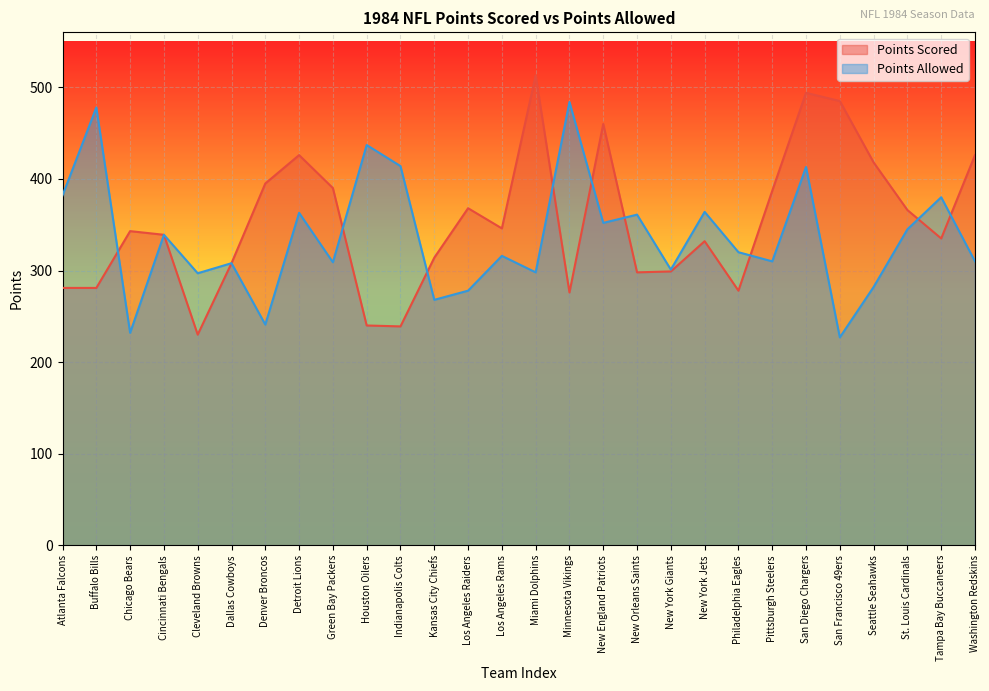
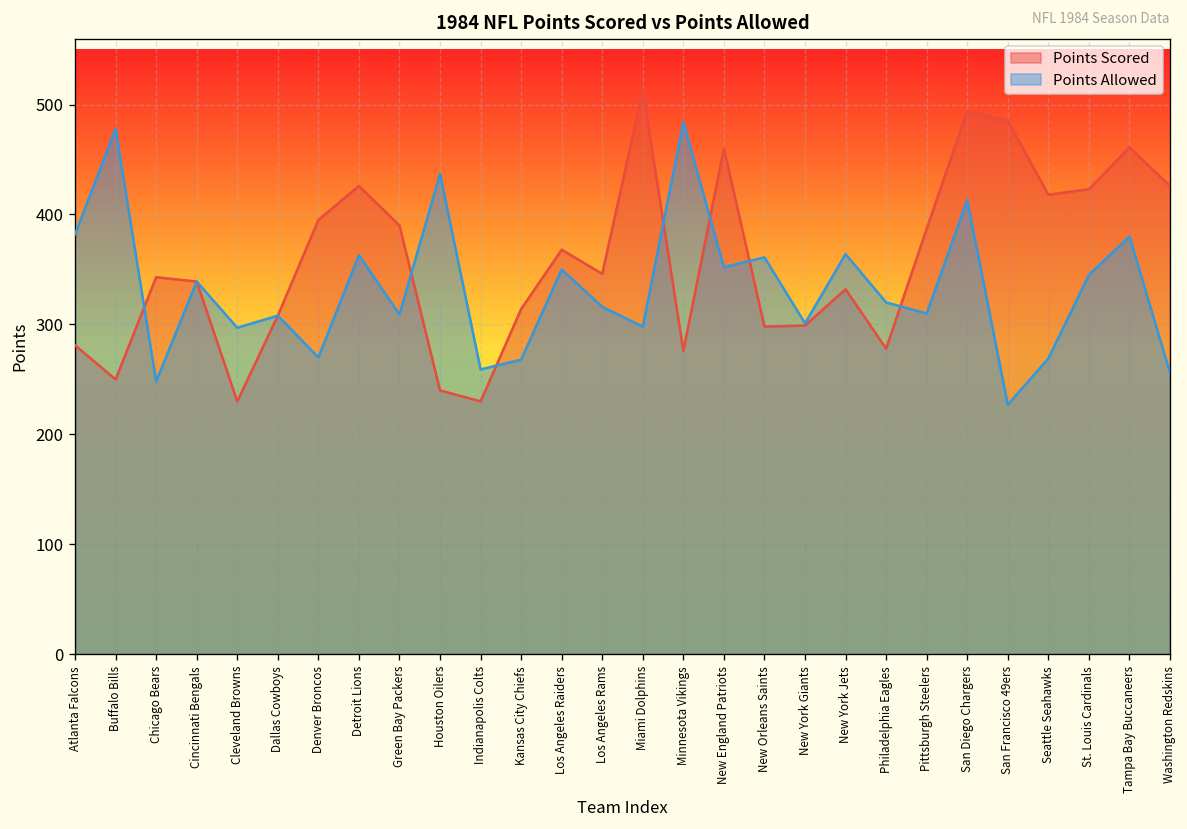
Points Scored, Buffalo Bills: 280 -> 250
Points Allowed, Chicago Bears: 230 -> 250
Points Allowed, Denver Broncos: 240 -> 270
Points Scored, Indianapolis Colts: 240 -> 230
Points Allowed, Indianapolis Colts: 410 -> 260
Points Allowed, Los Angeles Raiders: 280 -> 350
Points Allowed, Seattle Seahawks: 280 -> 270
Points Scored, St. Louis Cardinals: 370 -> 420
Points Scored, Tampa Bay Buccaneers: 340 -> 460
Points Allowed, Washington Redskins: 310 -> 260
